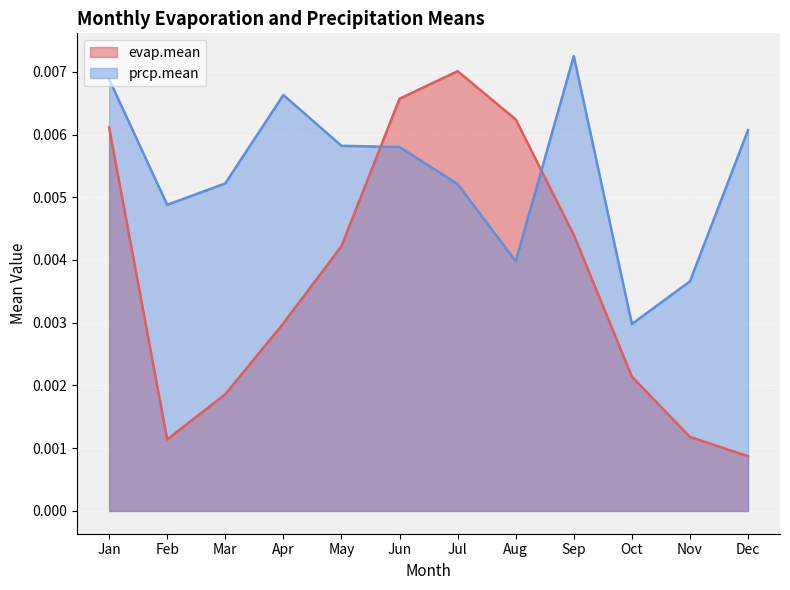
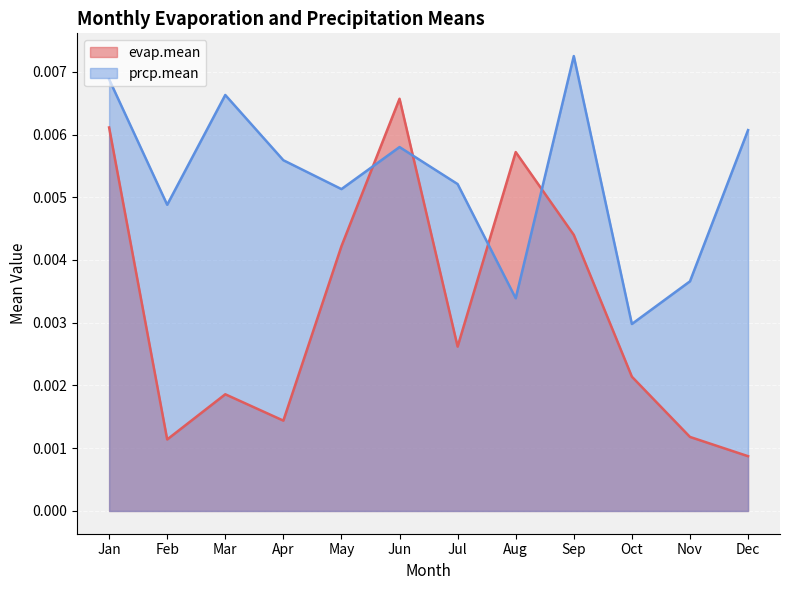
prcp.mean, Mar: 0.0052 -> 0.0066
evap.mean, Apr: 0.0030 -> 0.0014
prcp.mean, Apr: 0.0066 -> 0.0056
prcp.mean, May: 0.0058 -> 0.0051
evap.mean, Jul: 0.0070 -> 0.0026
evap.mean, Aug: 0.0062 -> 0.0057
prcp.mean, Aug: 0.0040 -> 0.0034
